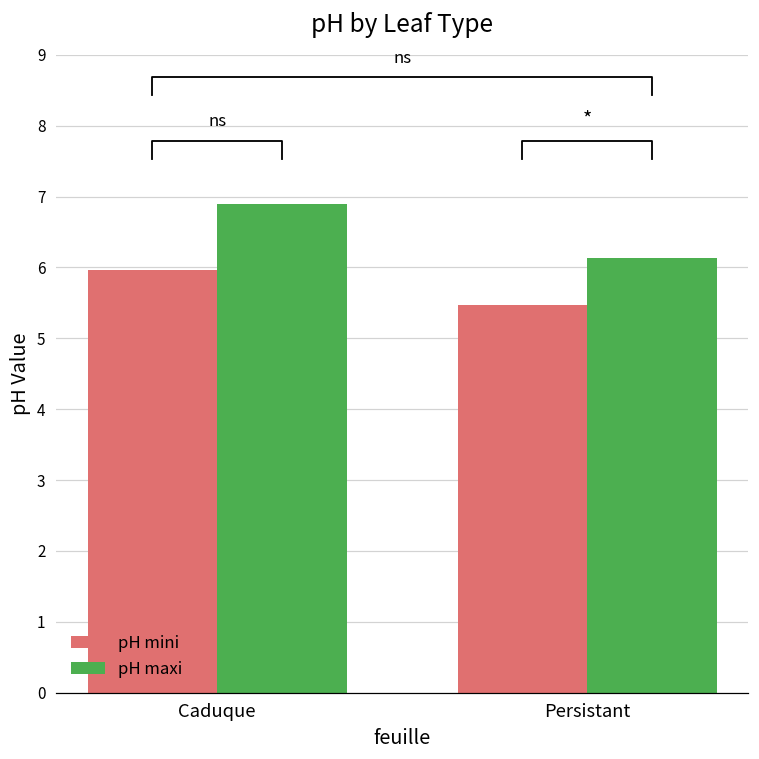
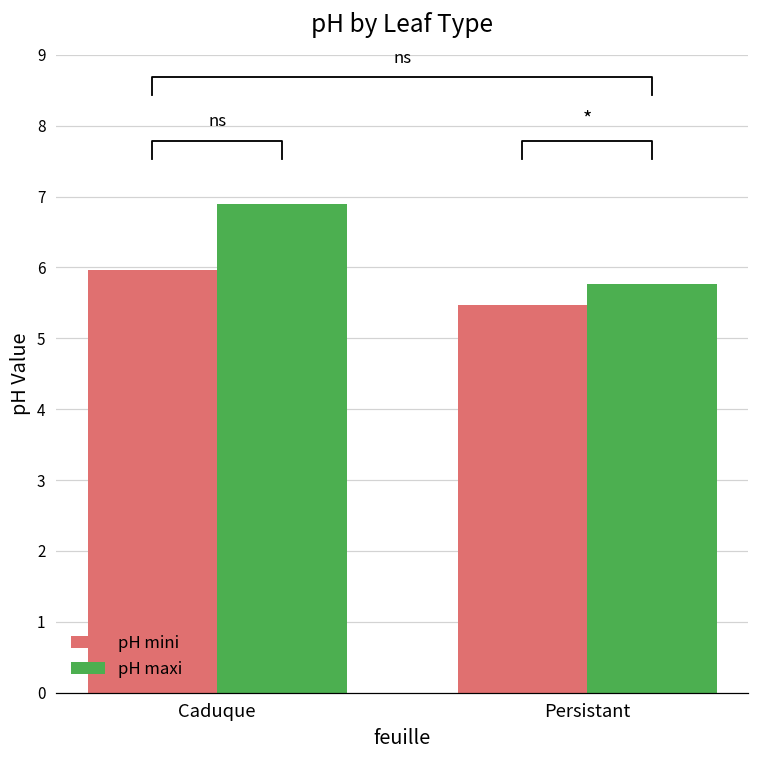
pH maxi, Persistant: 6.1 -> 5.8
